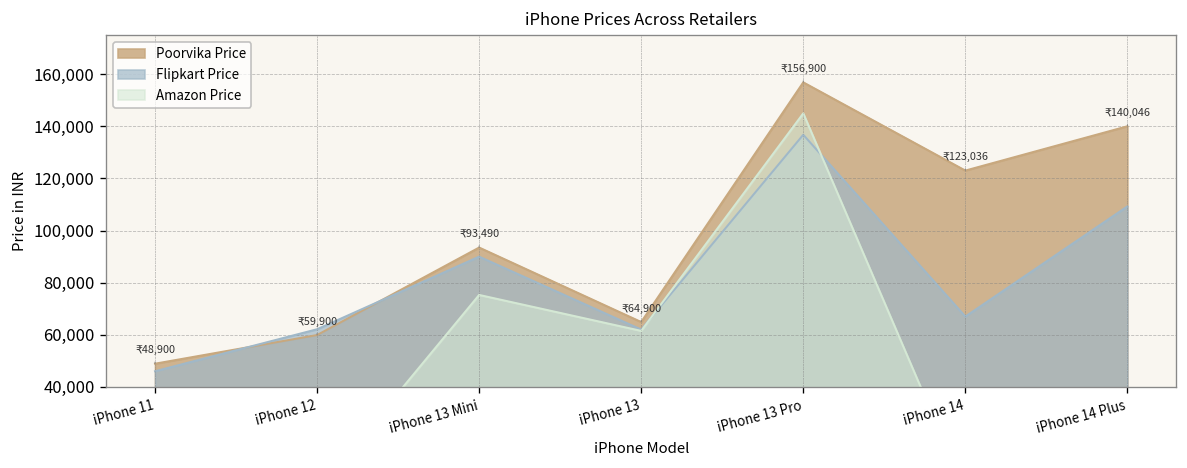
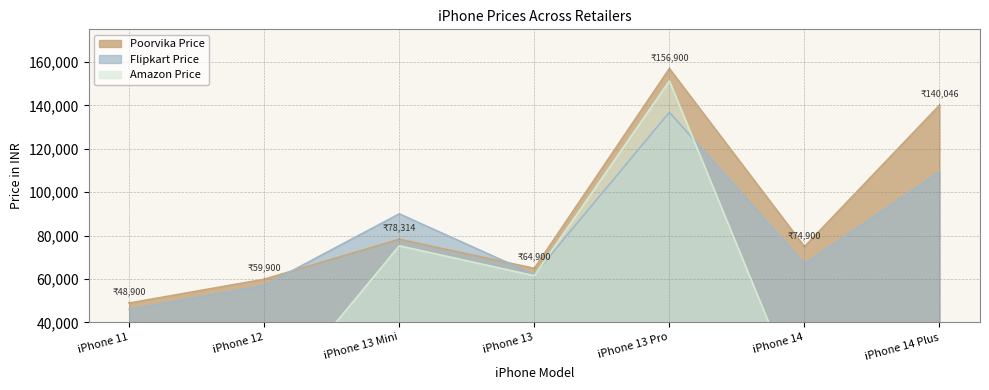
Flipkart Price, iPhone 12: 62,000 -> 57,000
Poorvika Price, iPhone 13 Mini: 93,490 -> 78,314
Amazon Price, iPhone 13 Pro: 145,000 -> 151,000
Poorvika Price, iPhone 14: 123,036 -> 74,900
